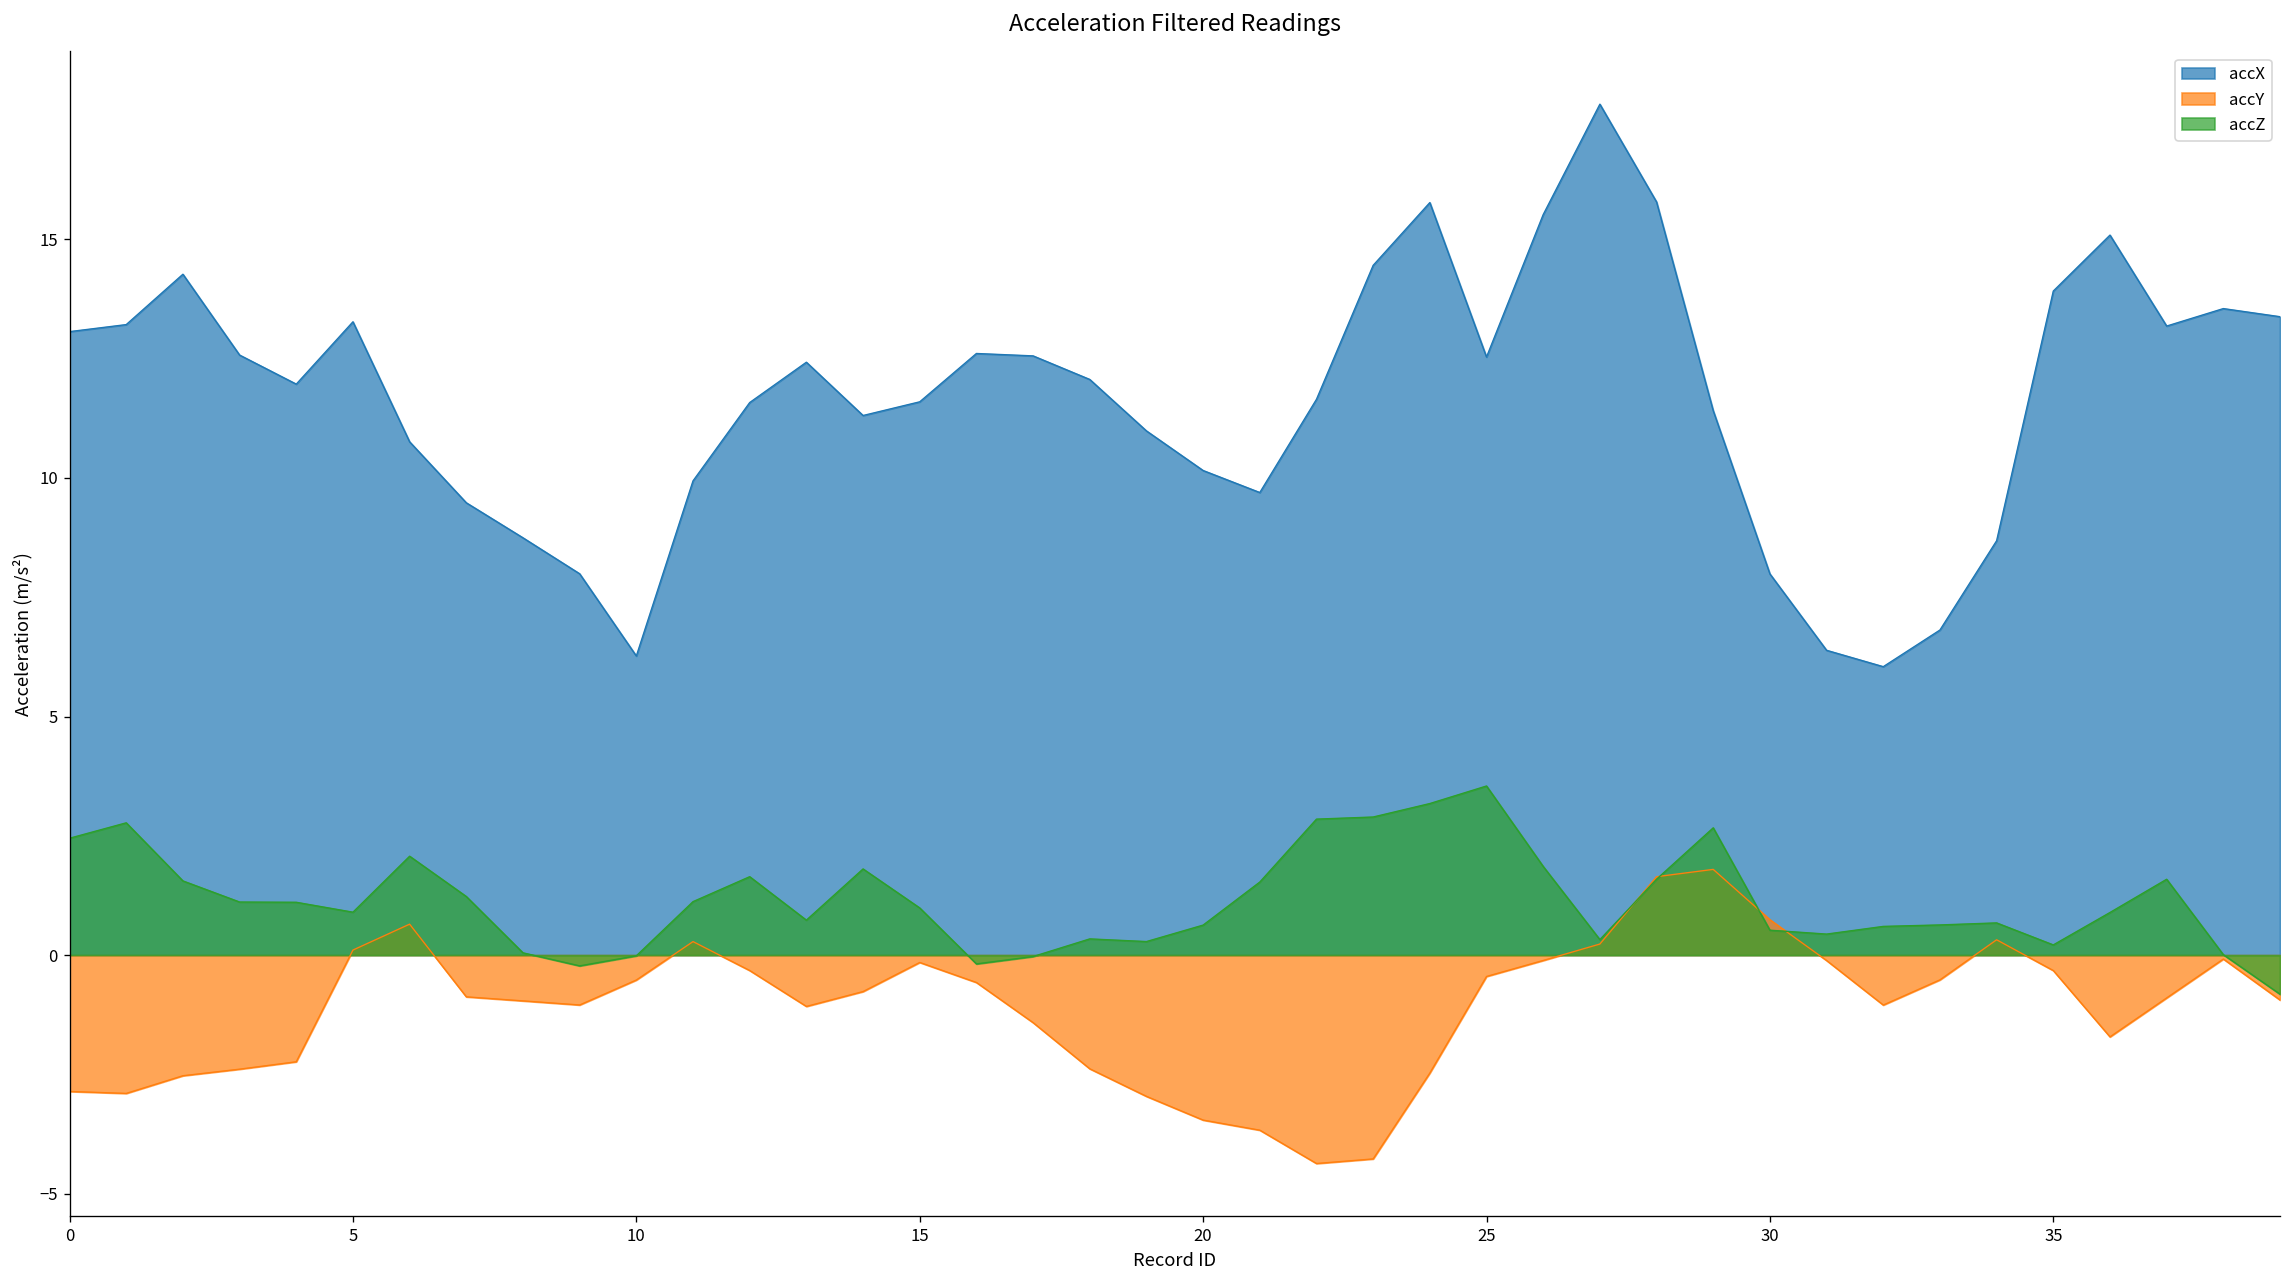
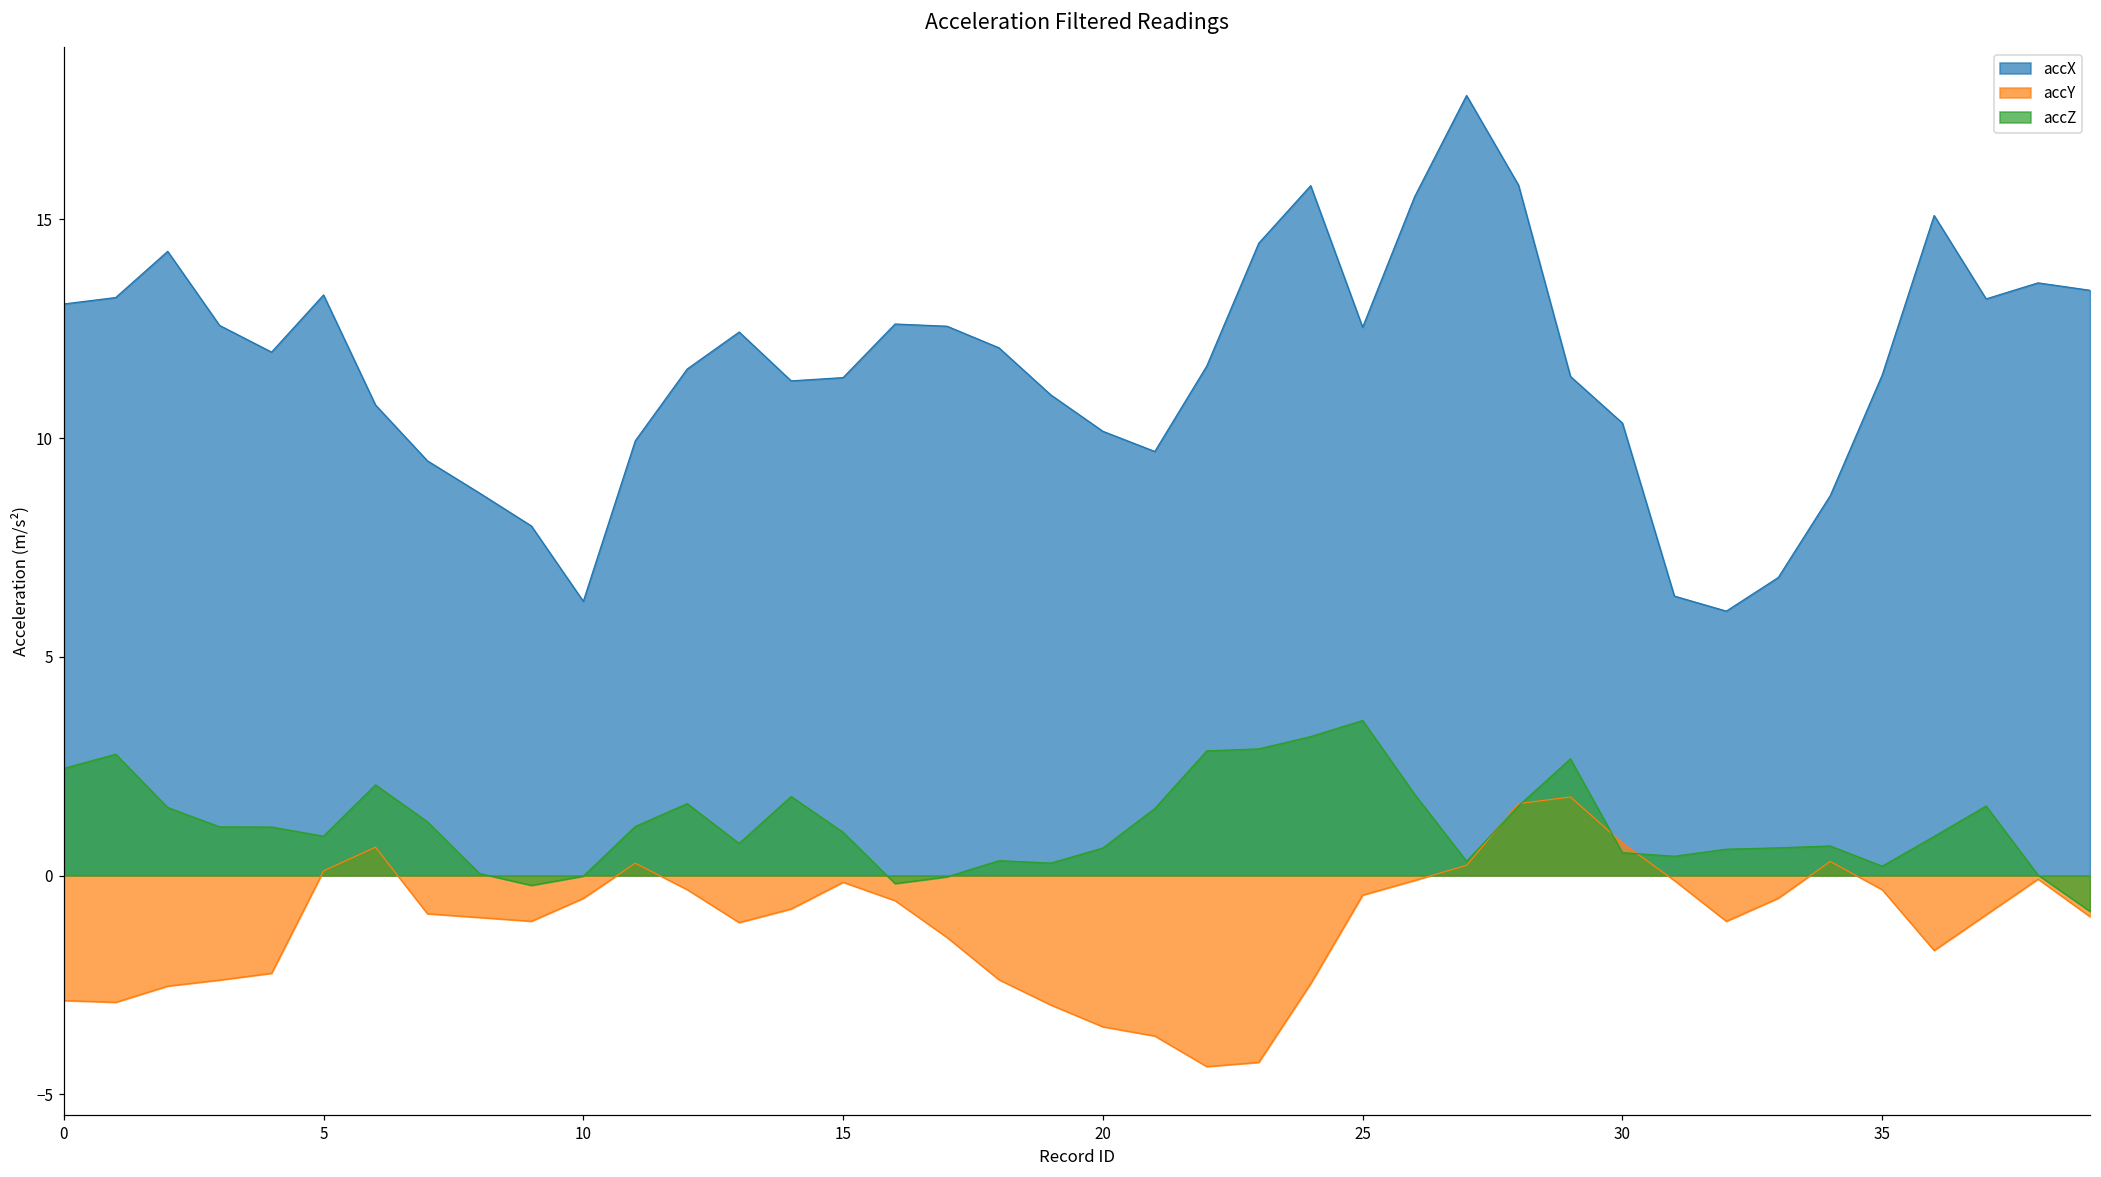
accX, 15: 11.6 -> 11.4
accX, 30: 8.0 -> 10.3
accX, 35: 13.9 -> 11.4
